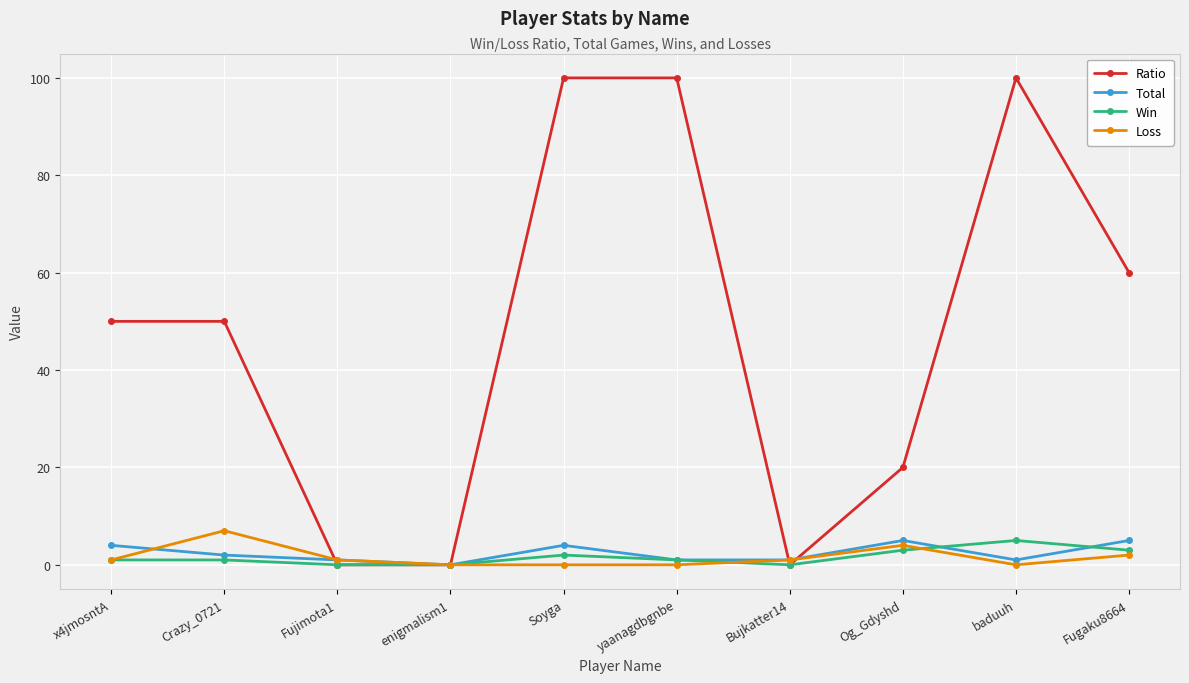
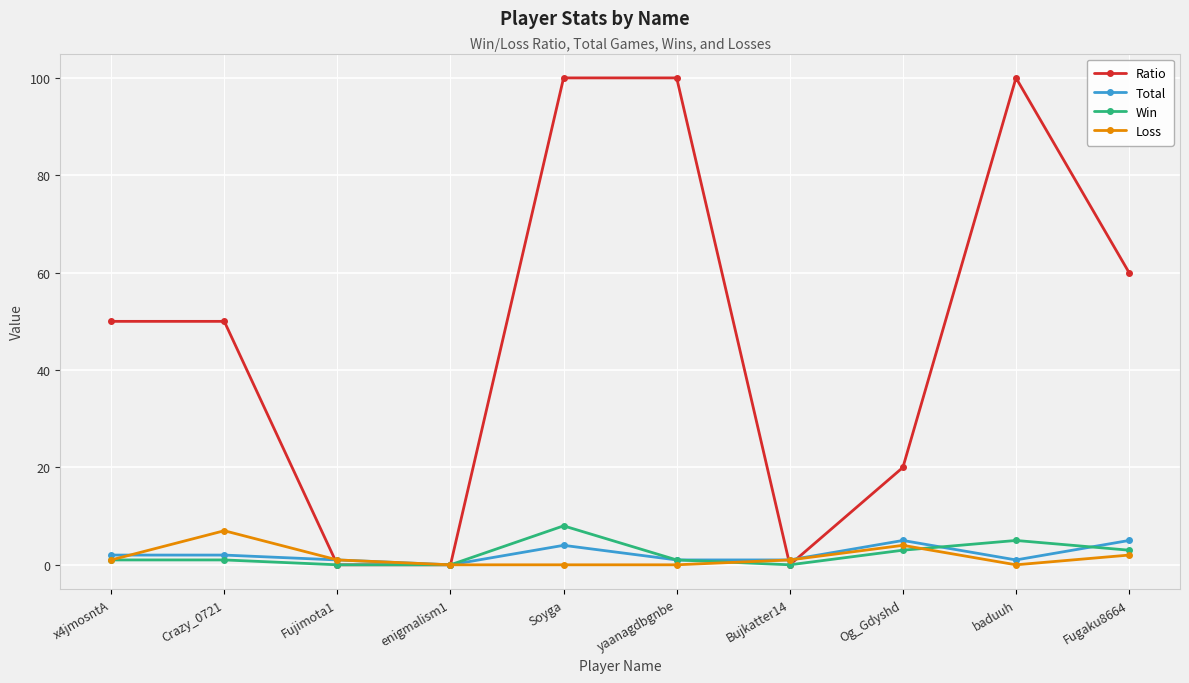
Total, x4jmosntA: 4 -> 2
Win, Soyga: 2 -> 8
